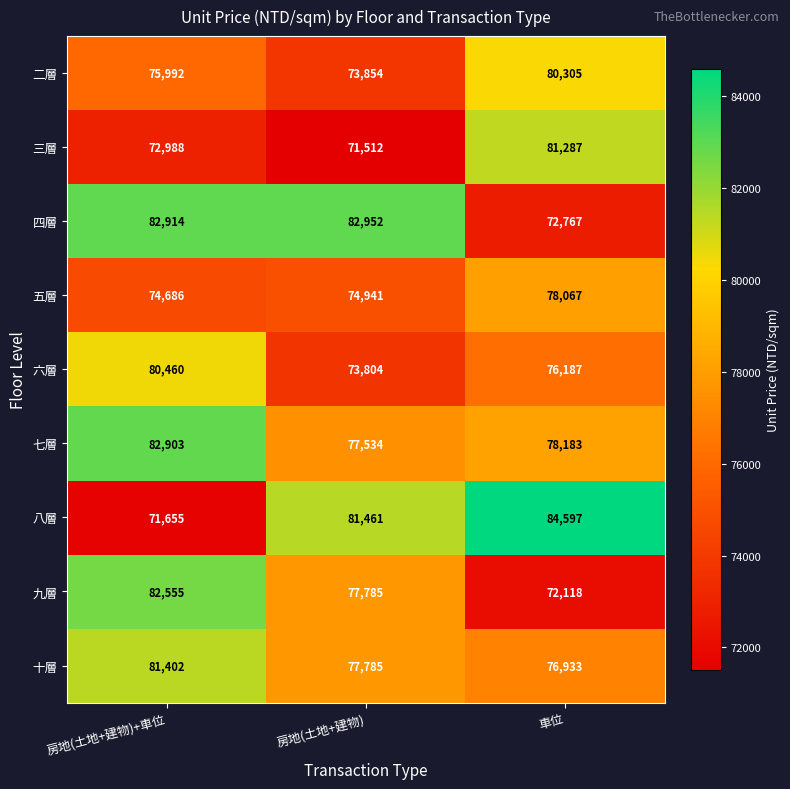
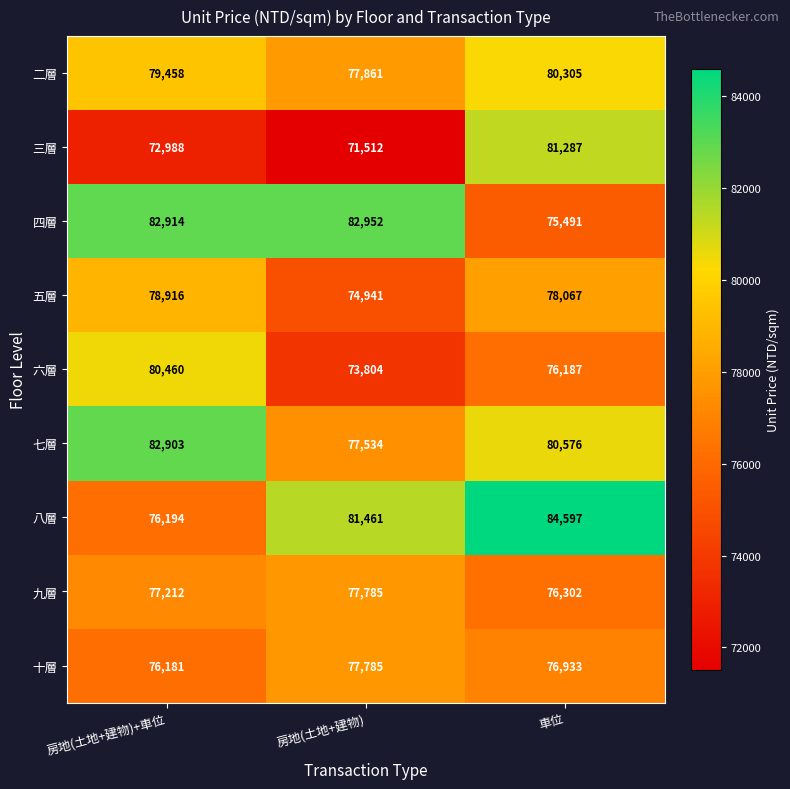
二層, 房地(土地+建物)+車位: 75,992 -> 79,458
二層, 房地(土地+建物): 73,854 -> 77,861
四層, 車位: 72,767 -> 75,491
五層, 房地(土地+建物)+車位: 74,686 -> 78,916
七層, 車位: 78,183 -> 80,576
八層, 房地(土地+建物)+車位: 71,655 -> 76,194
九層, 房地(土地+建物)+車位: 82,555 -> 77,212
九層, 車位: 72,118 -> 76,302
十層, 房地(土地+建物)+車位: 81,402 -> 76,181
